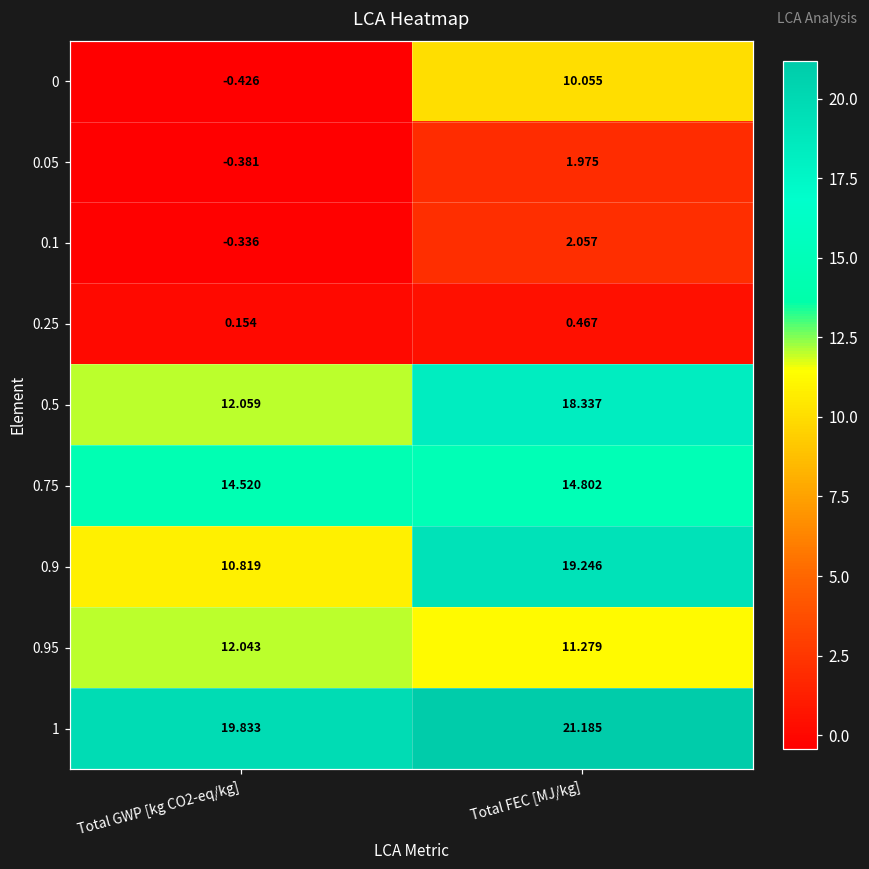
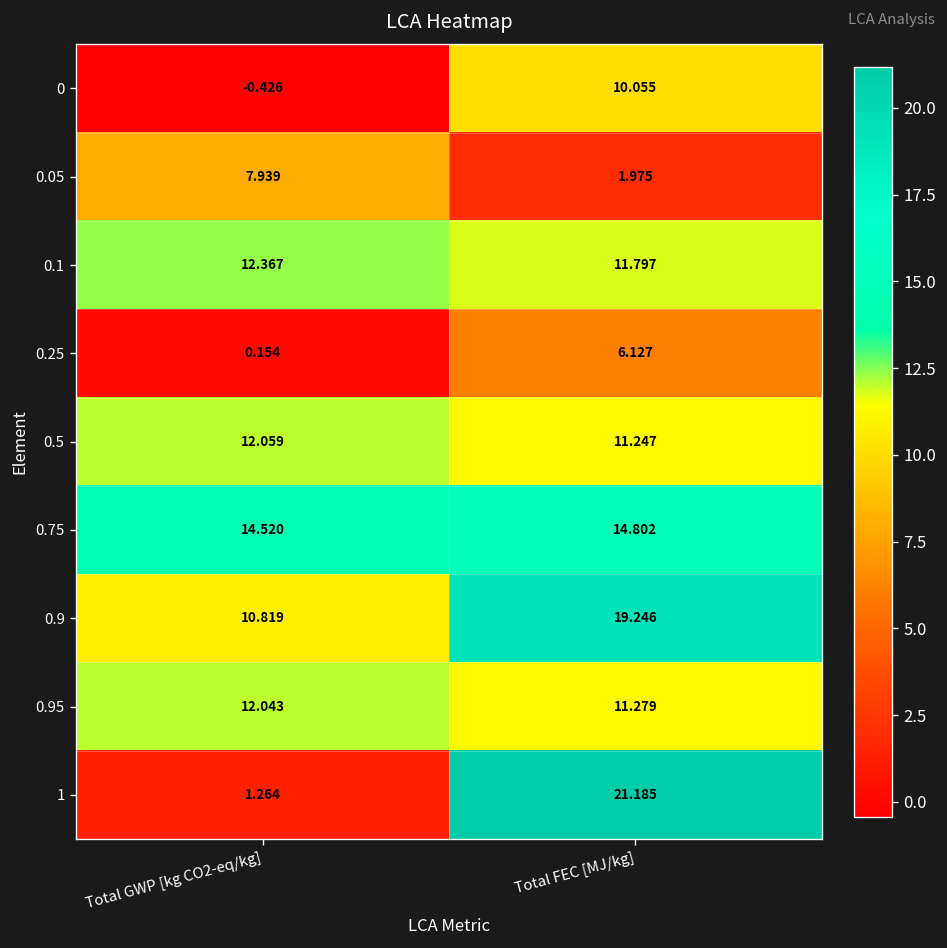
0.05, Total GWP [kg CO2-eq/kg]: -0.381 -> 7.939
0.1, Total GWP [kg CO2-eq/kg]: -0.336 -> 12.367
0.1, Total FEC [MJ/kg]: 2.057 -> 11.797
0.25, Total FEC [MJ/kg]: 0.467 -> 6.127
0.5, Total FEC [MJ/kg]: 18.337 -> 11.247
1, Total GWP [kg CO2-eq/kg]: 19.833 -> 1.264
